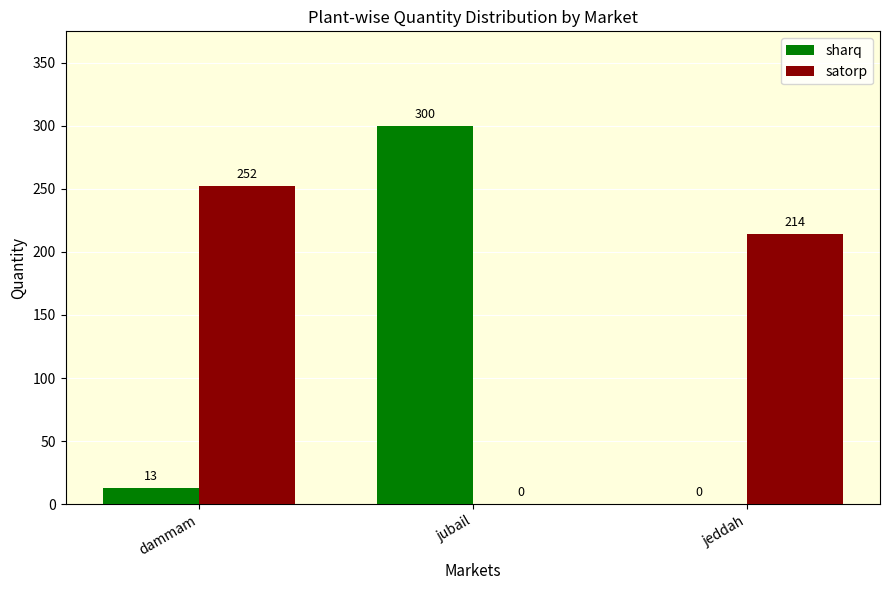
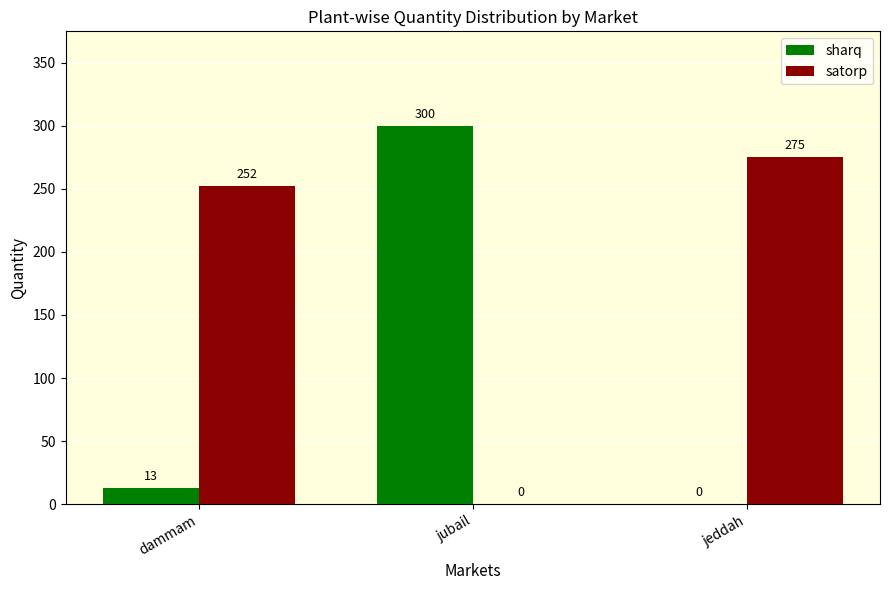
satorp, jeddah: 214 -> 275
